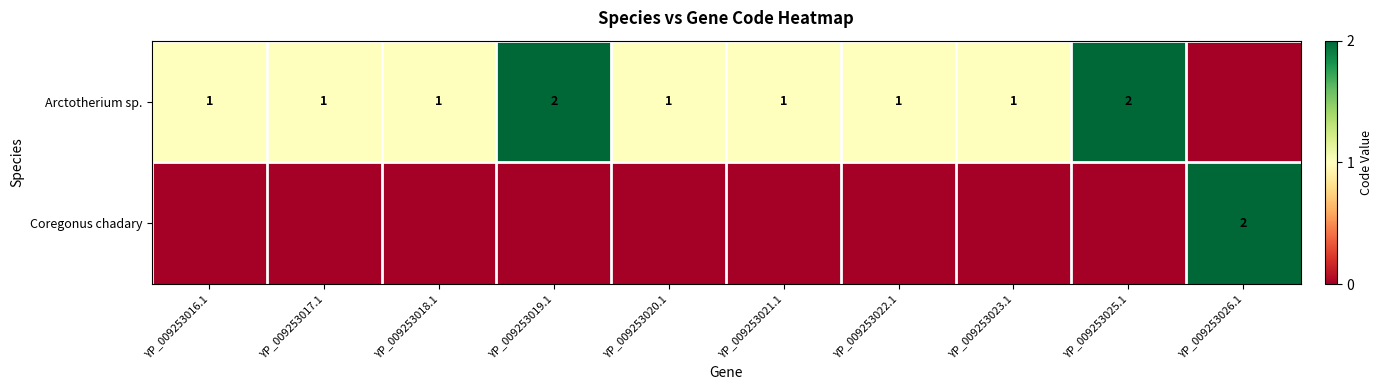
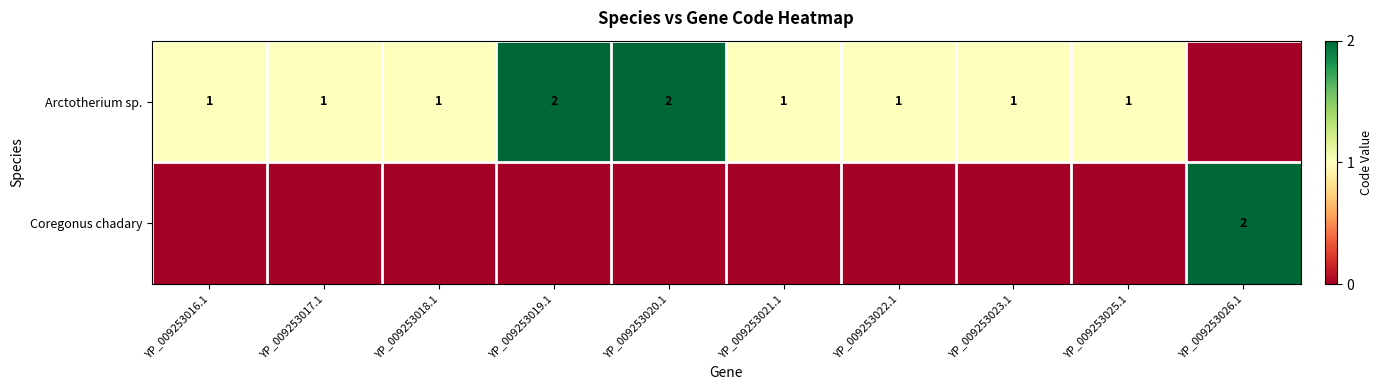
Arctotherium sp., YP_009253020.1: 1 -> 2
Arctotherium sp., YP_009253025.1: 2 -> 1
